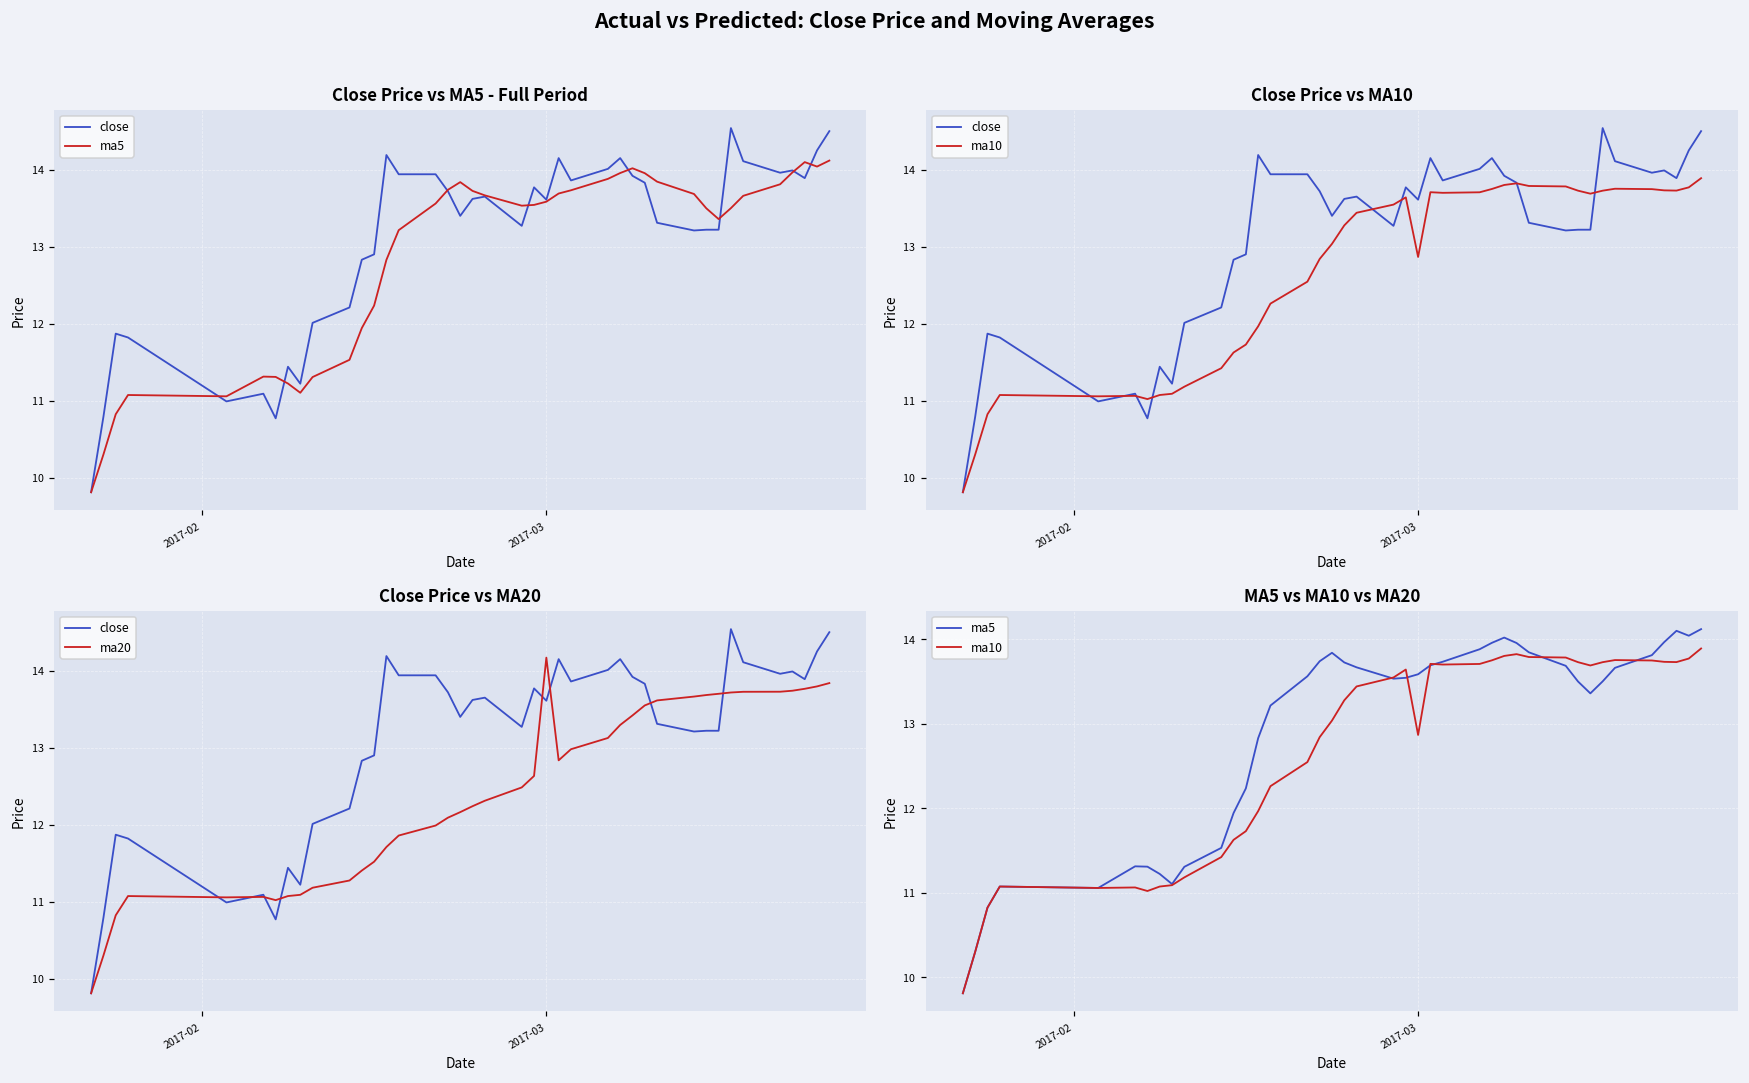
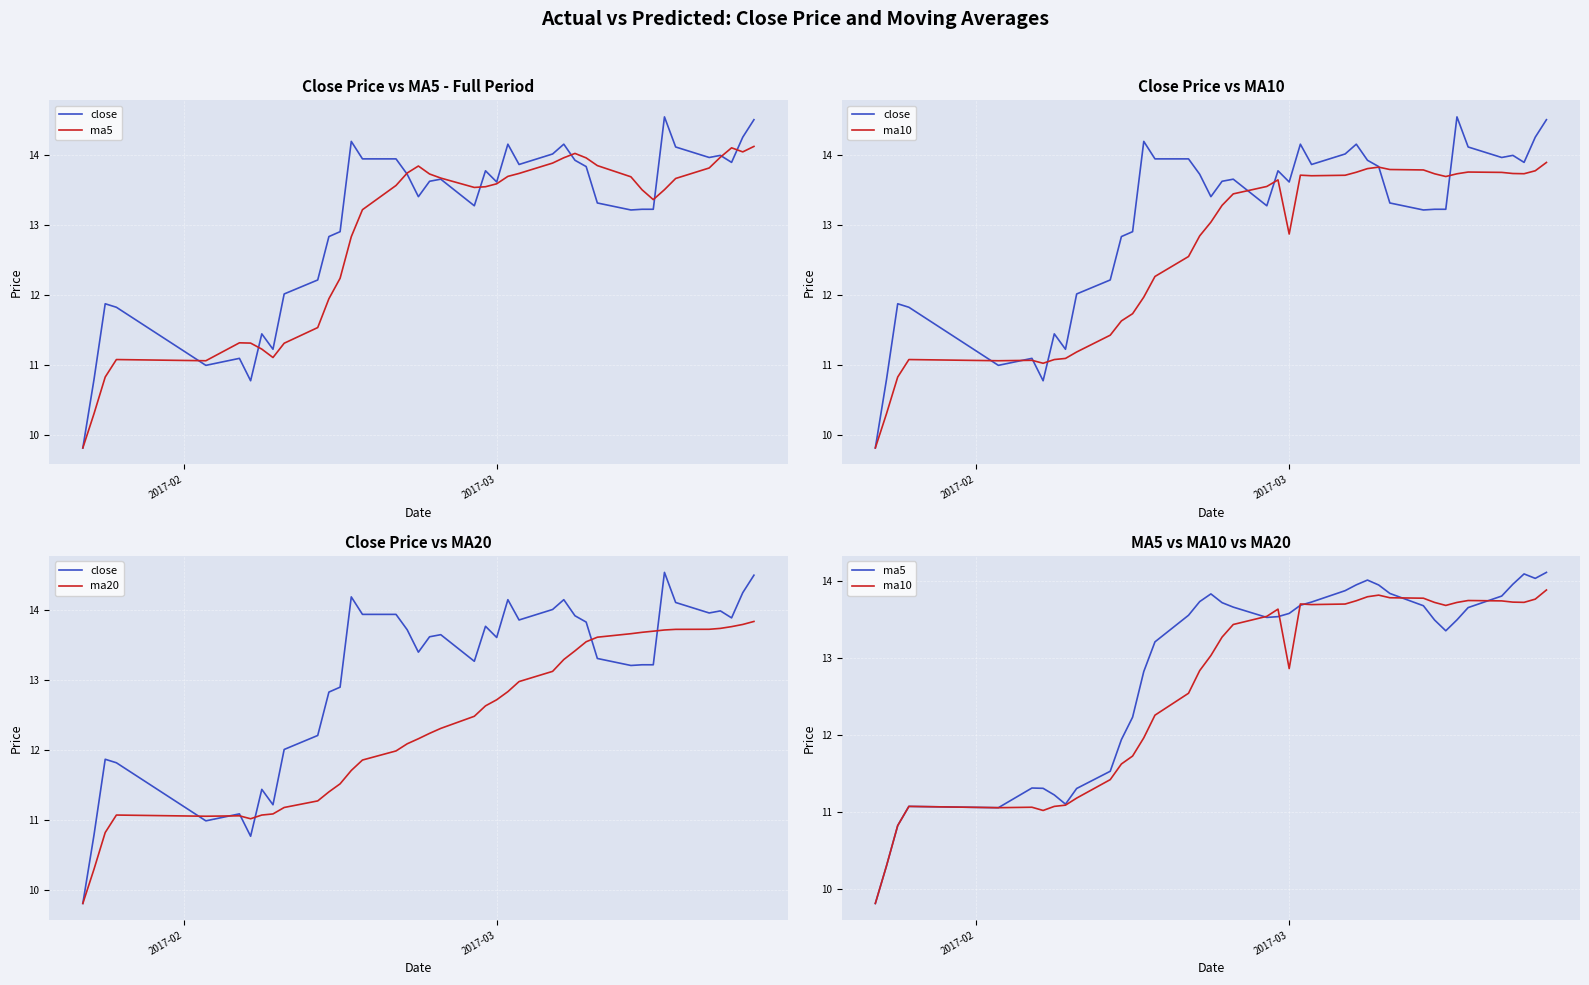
Close Price vs MA20, ma20, 2017-03: 14.2 -> 12.7
